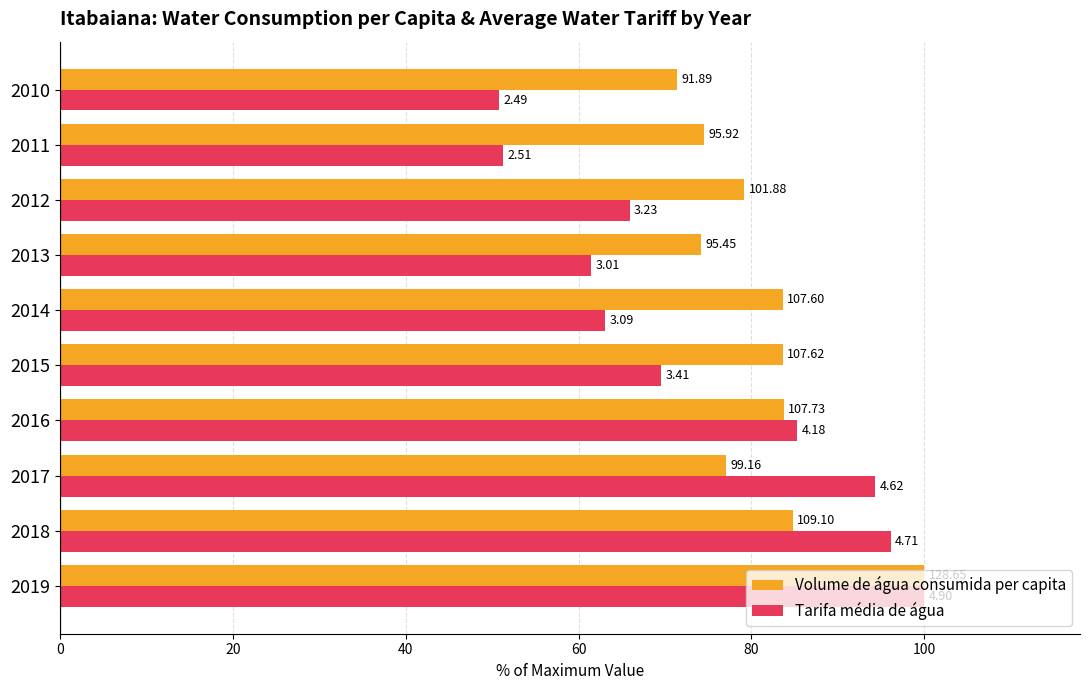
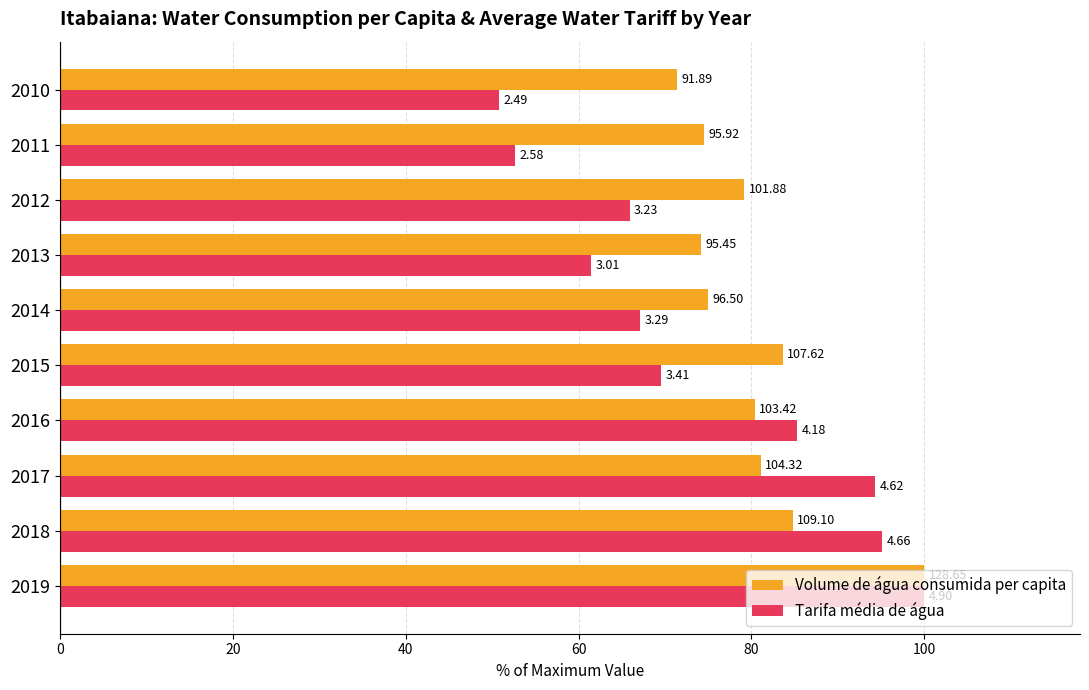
Tarifa média de água, 2011: 2.51 -> 2.58
Volume de água consumida per capita, 2014: 107.60 -> 96.50
Tarifa média de água, 2014: 3.09 -> 3.29
Volume de água consumida per capita, 2016: 107.73 -> 103.42
Volume de água consumida per capita, 2017: 99.16 -> 104.32
Tarifa média de água, 2018: 4.71 -> 4.66
